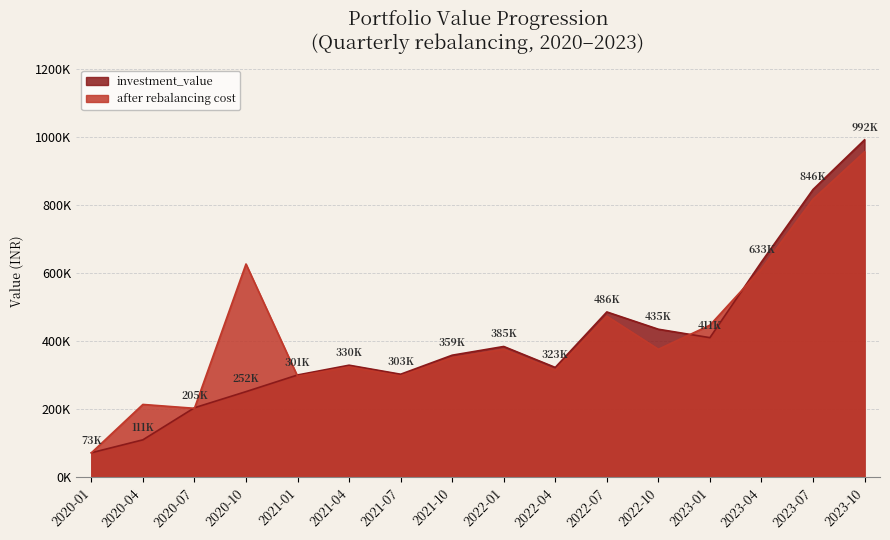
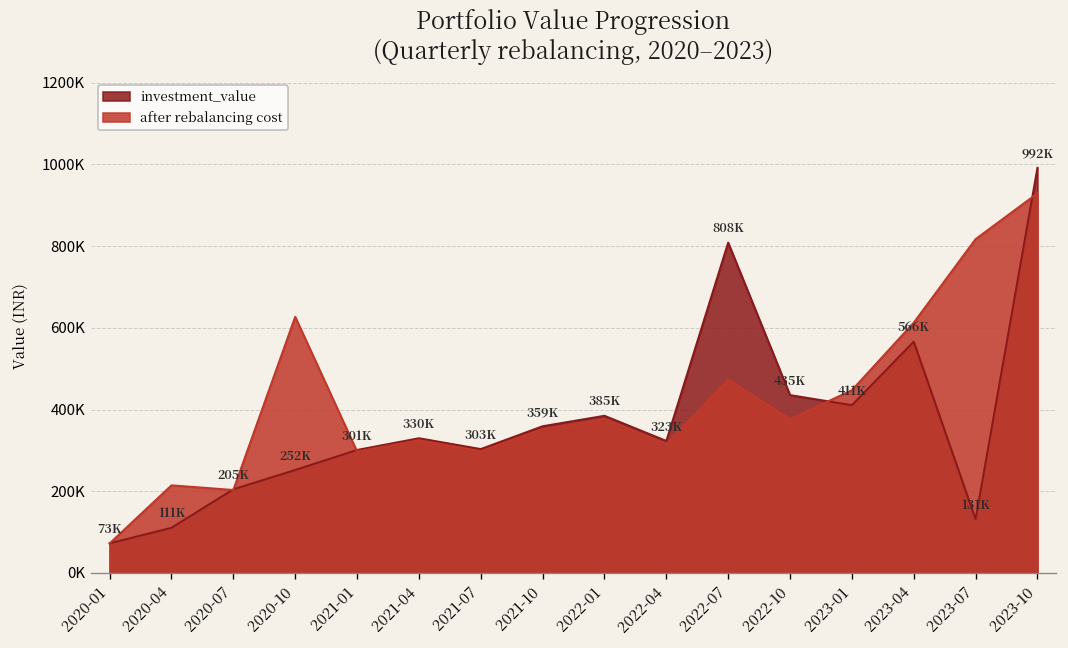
investment_value, 2022-07: 486K -> 808K
investment_value, 2023-04: 633K -> 566K
investment_value, 2023-07: 846K -> 131K
after rebalancing cost, 2023-10: 960000 -> 930000
